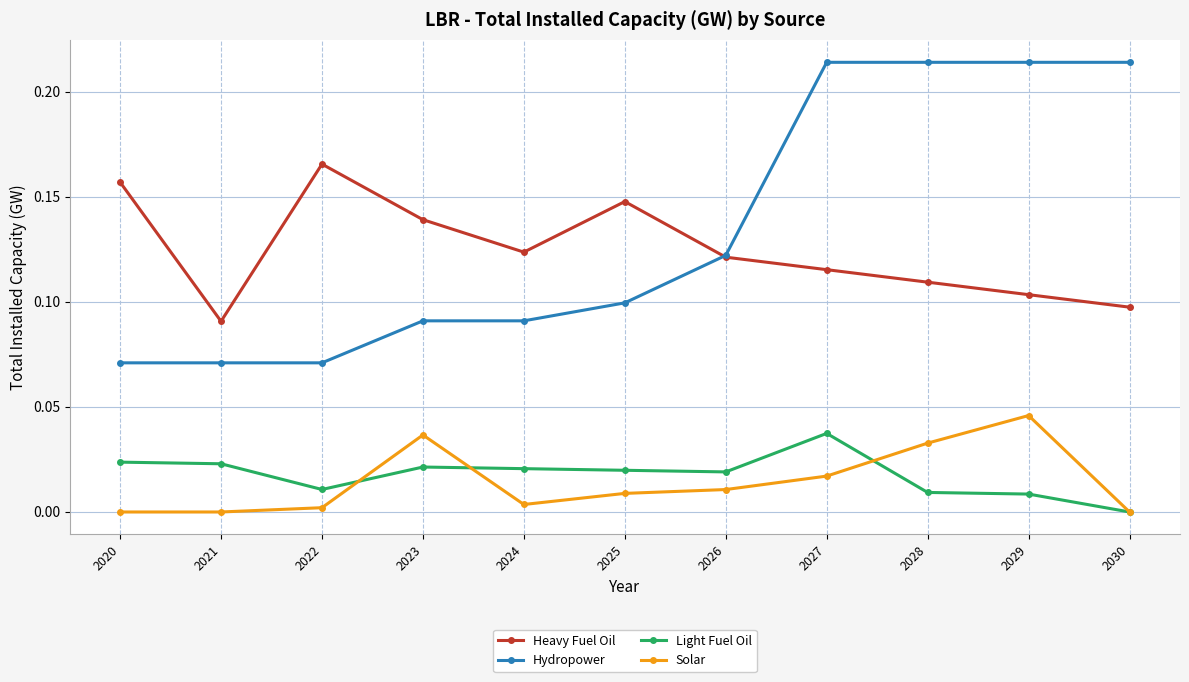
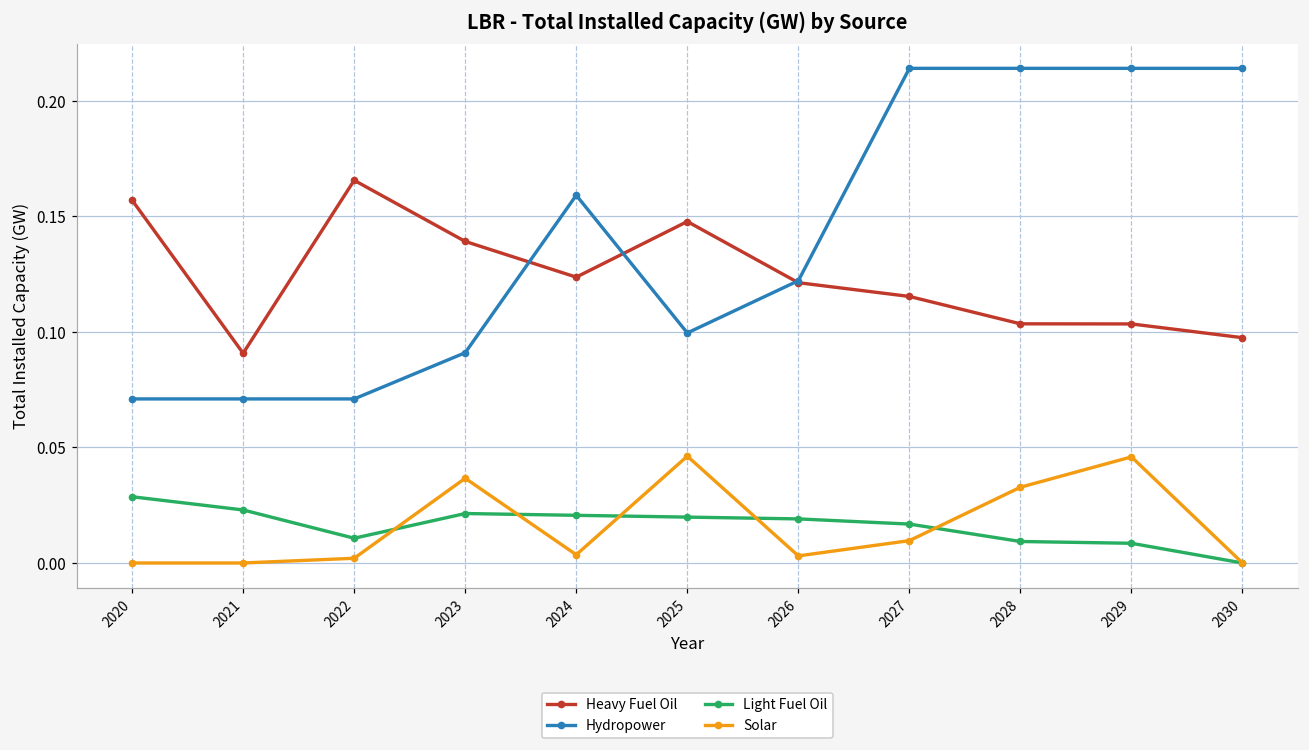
Light Fuel Oil, 2020: 0.024 -> 0.029
Hydropower, 2024: 0.091 -> 0.159
Solar, 2025: 0.009 -> 0.046
Solar, 2026: 0.011 -> 0.003
Light Fuel Oil, 2027: 0.037 -> 0.017
Solar, 2027: 0.017 -> 0.010
Heavy Fuel Oil, 2028: 0.109 -> 0.104
